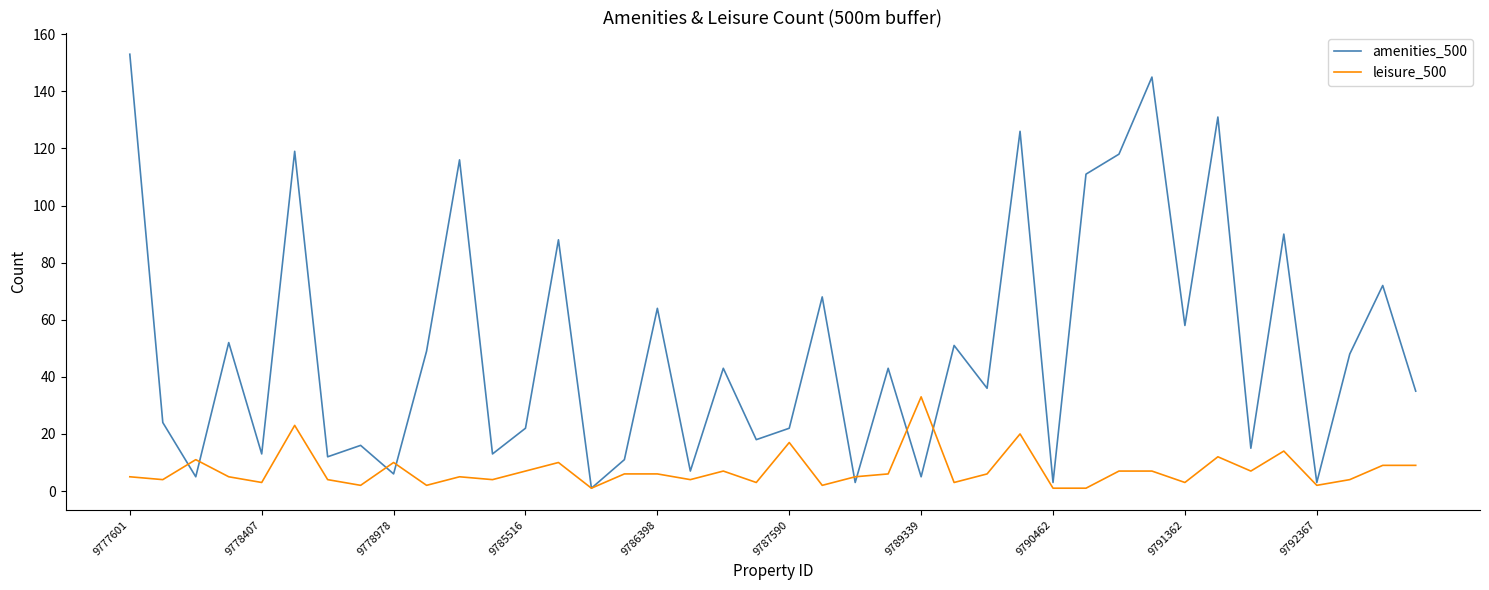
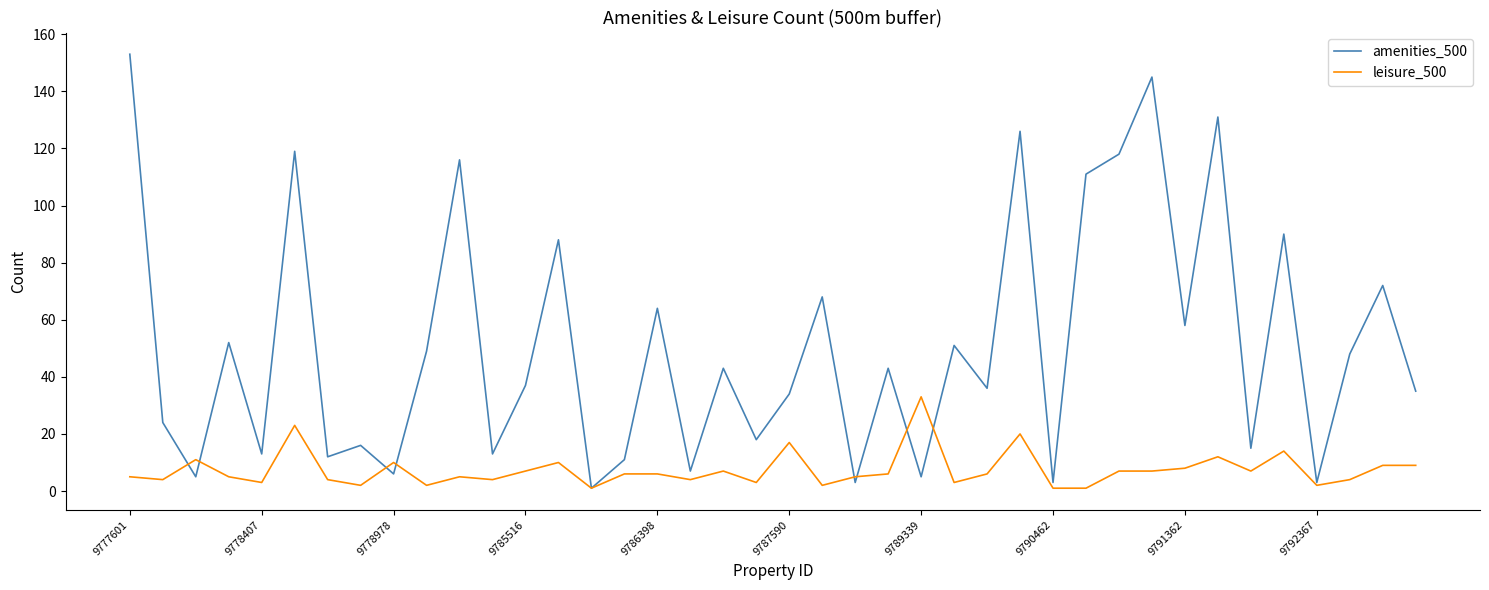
amenities_500, 9785516: 22 -> 37
amenities_500, 9787590: 22 -> 34
leisure_500, 9791362: 3 -> 8
